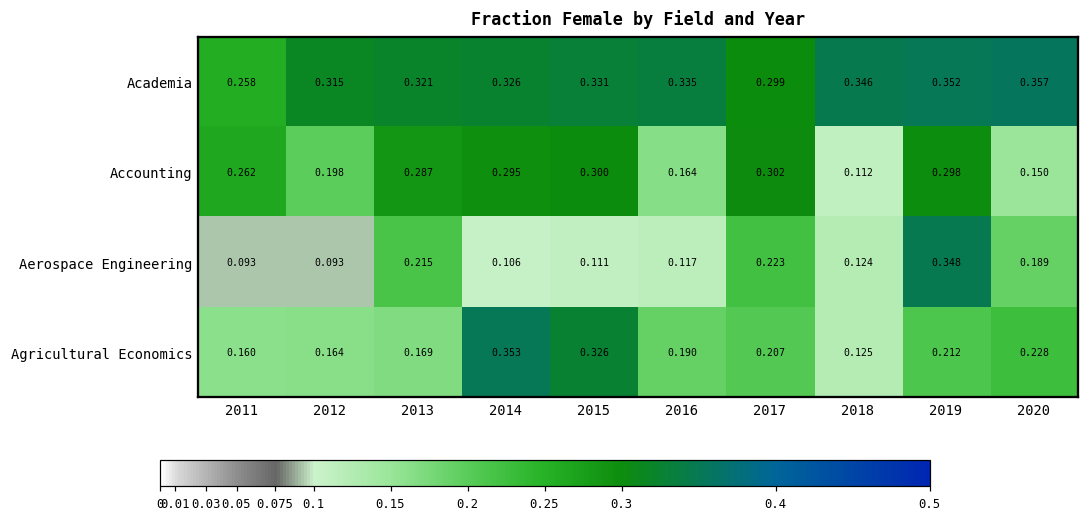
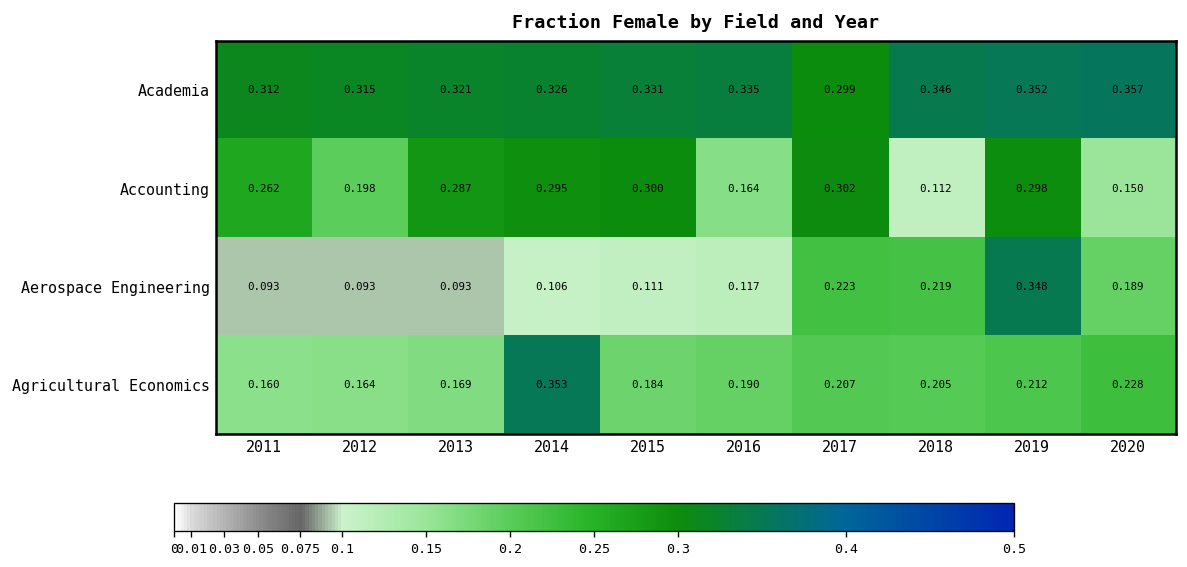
Academia, 2011: 0.258 -> 0.312
Aerospace Engineering, 2013: 0.215 -> 0.093
Aerospace Engineering, 2018: 0.124 -> 0.219
Agricultural Economics, 2015: 0.326 -> 0.184
Agricultural Economics, 2018: 0.125 -> 0.205
